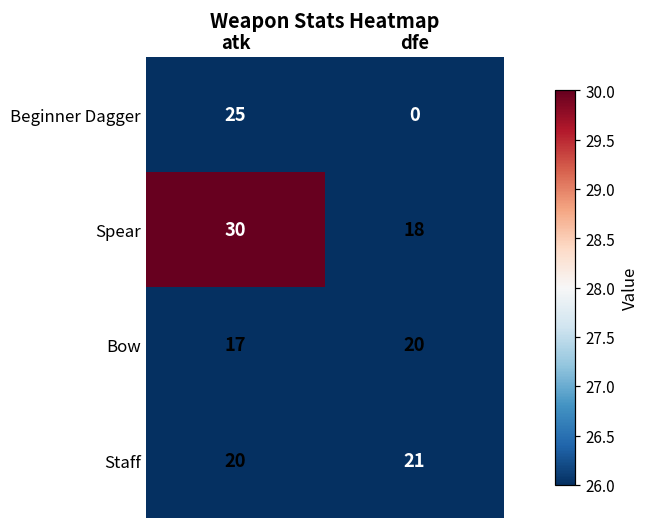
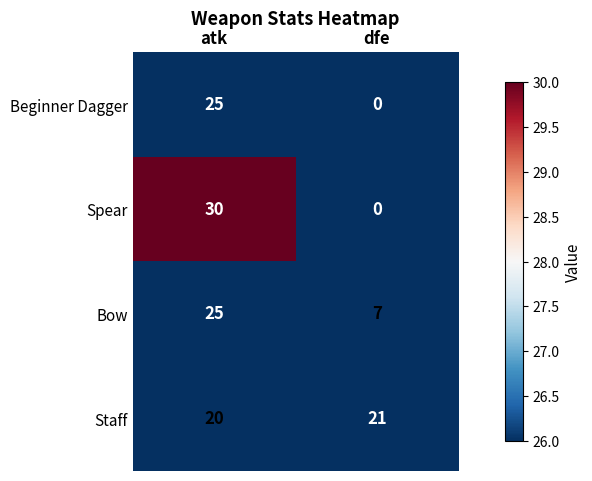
Spear, dfe: 18 -> 0
Bow, atk: 17 -> 25
Bow, dfe: 20 -> 7
